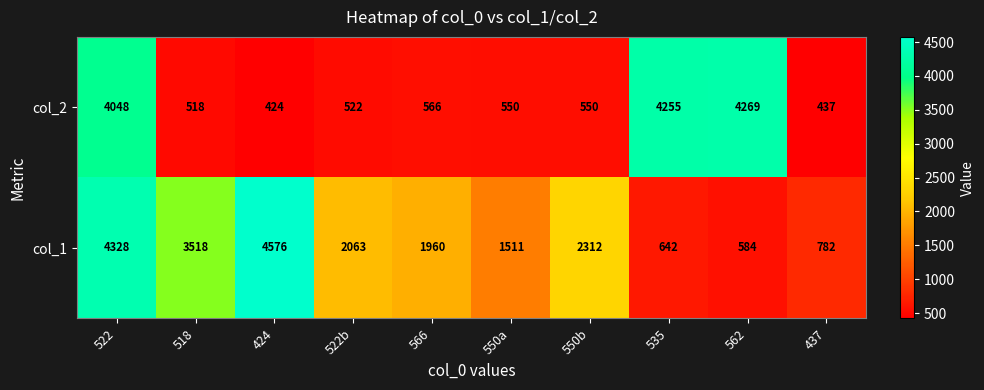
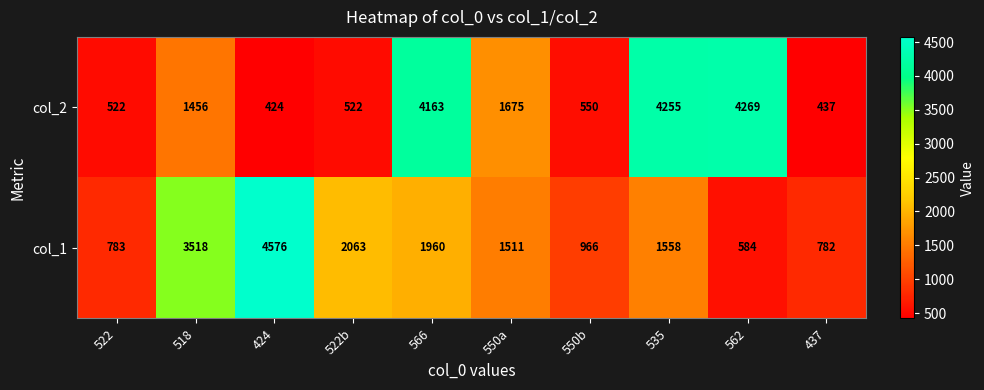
col_2, 522: 4048 -> 522
col_2, 518: 518 -> 1456
col_2, 566: 566 -> 4163
col_2, 550a: 550 -> 1675
col_1, 522: 4328 -> 783
col_1, 550b: 2312 -> 966
col_1, 535: 642 -> 1558
